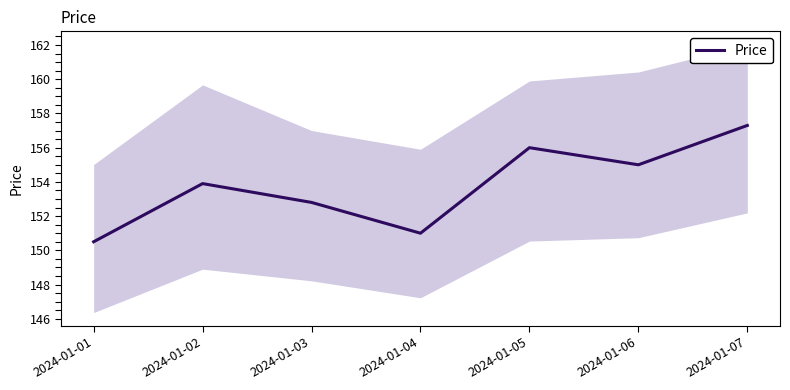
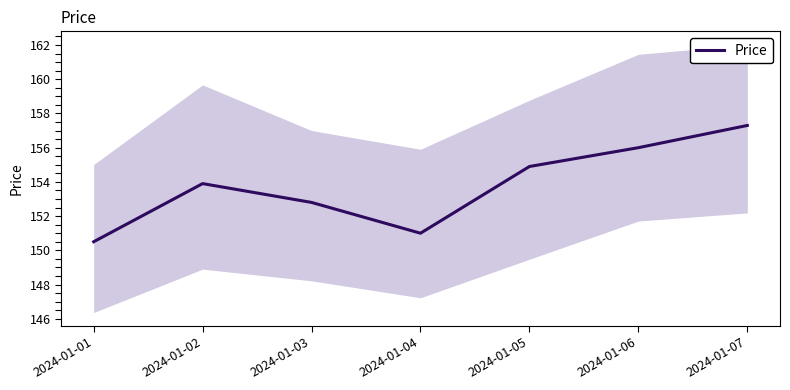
Price, 2024-01-05: 156.0 -> 154.9
Price, 2024-01-06: 155 -> 156
